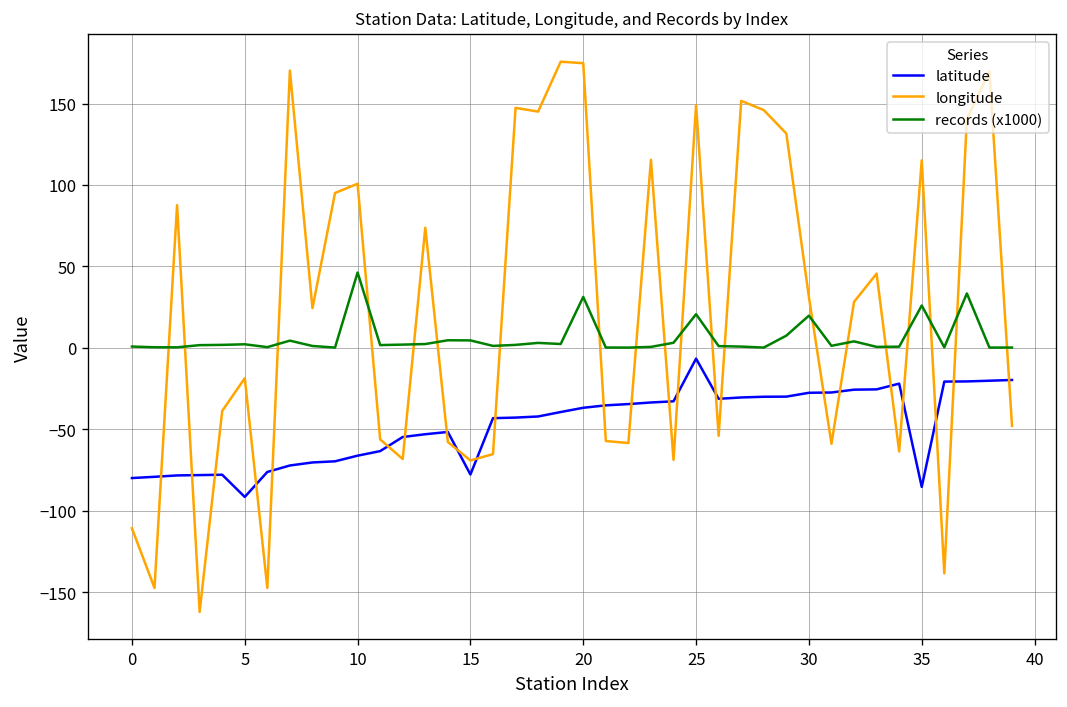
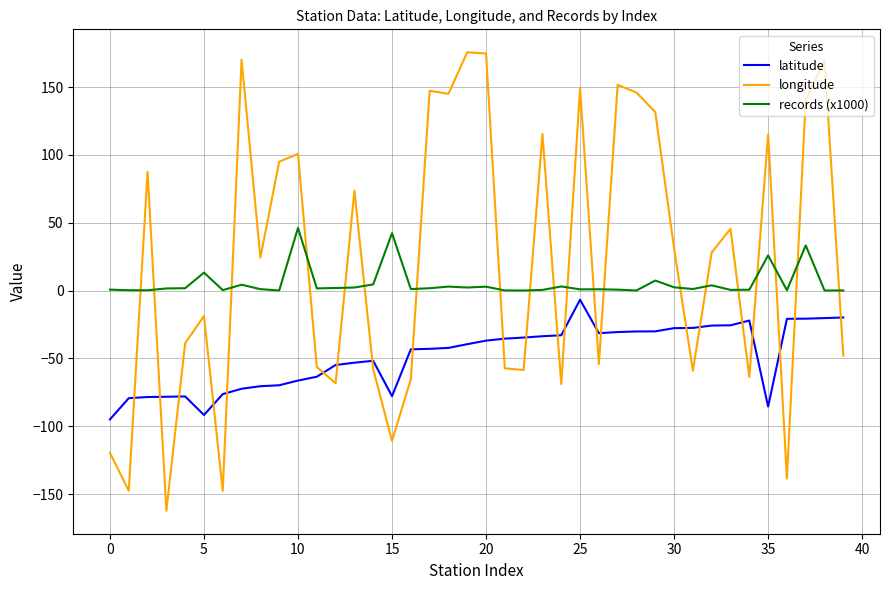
latitude, 0: -80 -> -95
longitude, 0: -111 -> -120
records (x1000), 5: 2 -> 13
longitude, 15: -69 -> -111
records (x1000), 15: 5 -> 42
records (x1000), 20: 31 -> 3
records (x1000), 25: 21 -> 1
records (x1000), 30: 20 -> 2
